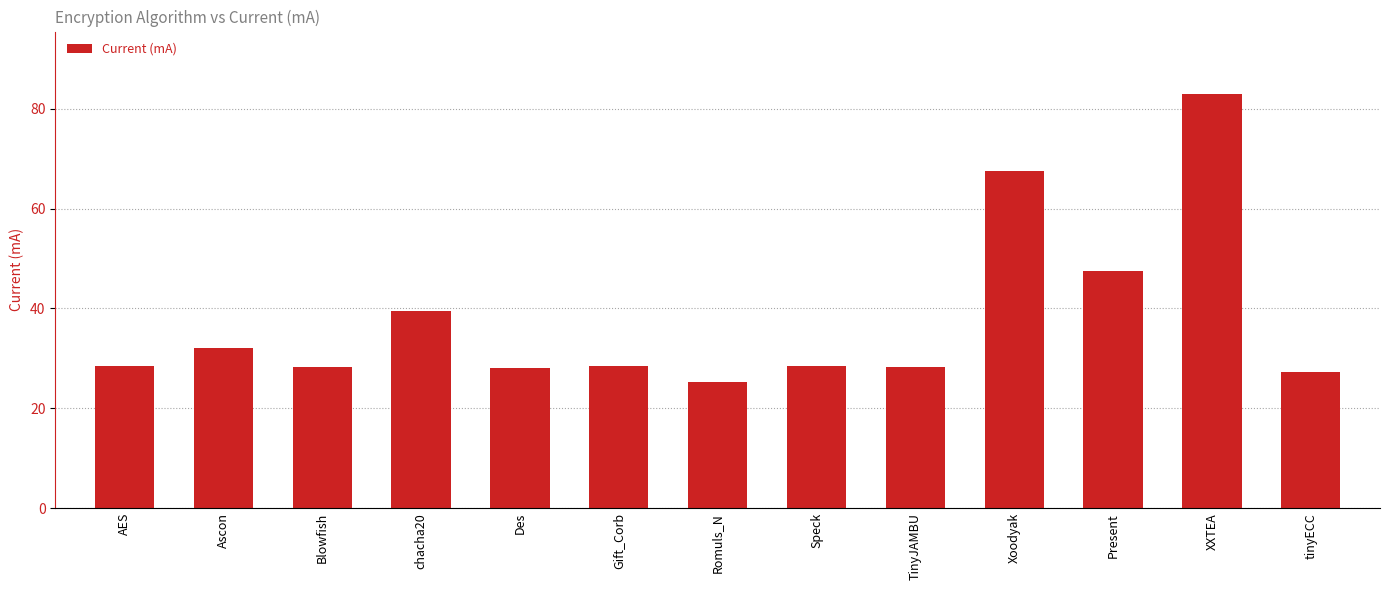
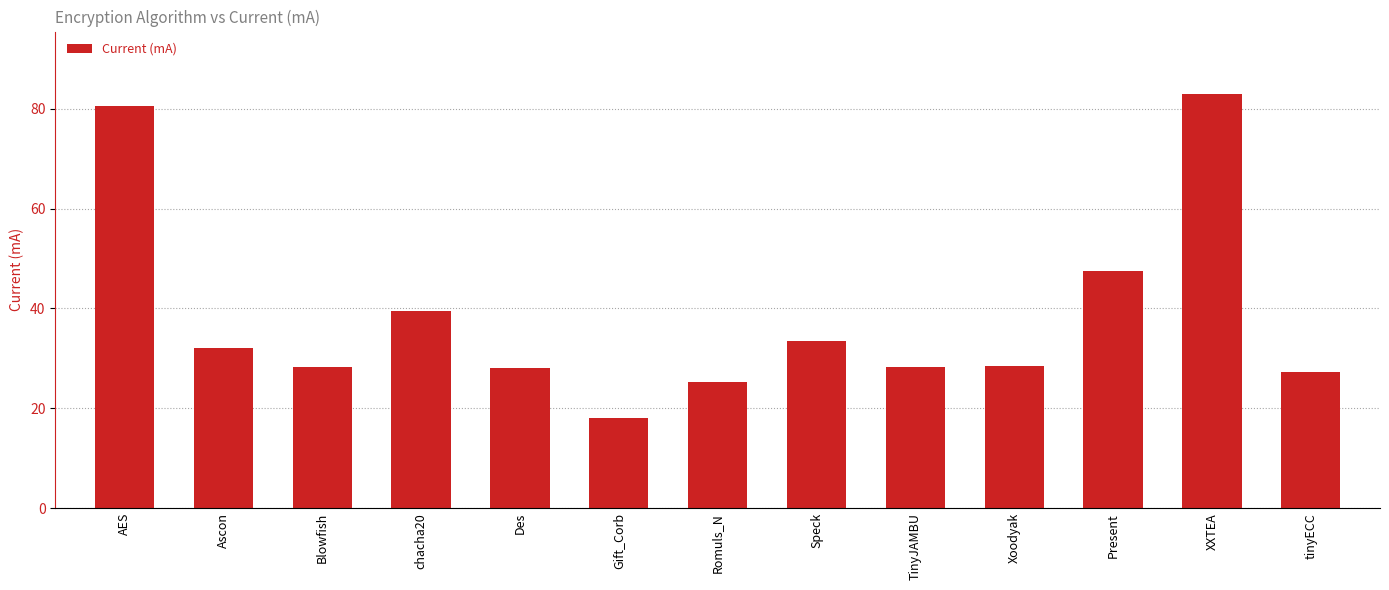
AES: 29 -> 81
Gift_Corb: 28 -> 18
Speck: 29 -> 34
Xoodyak: 68 -> 29
